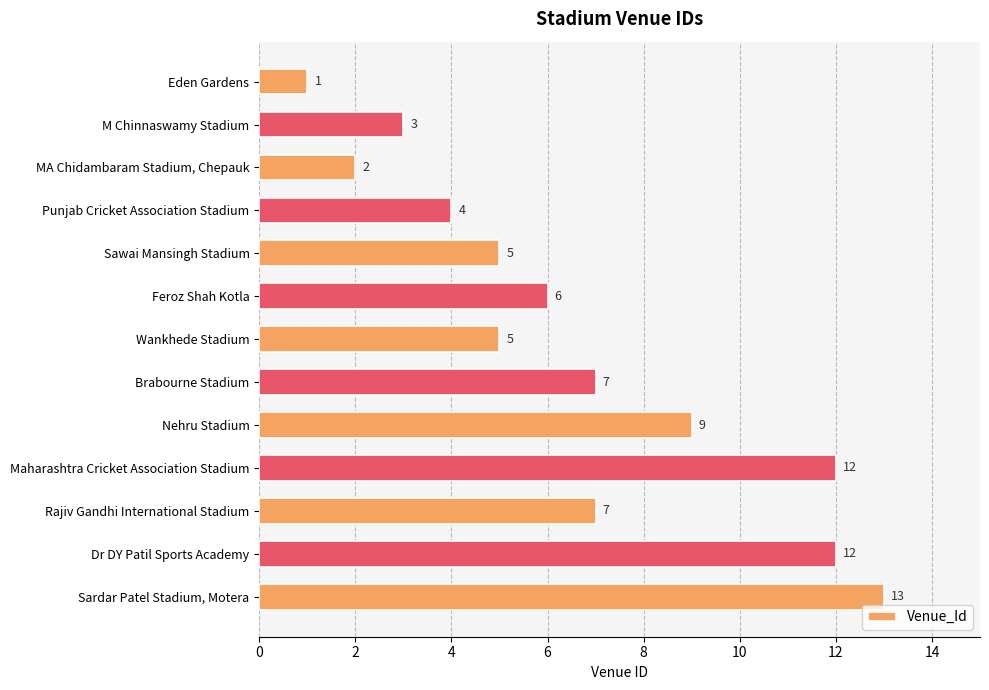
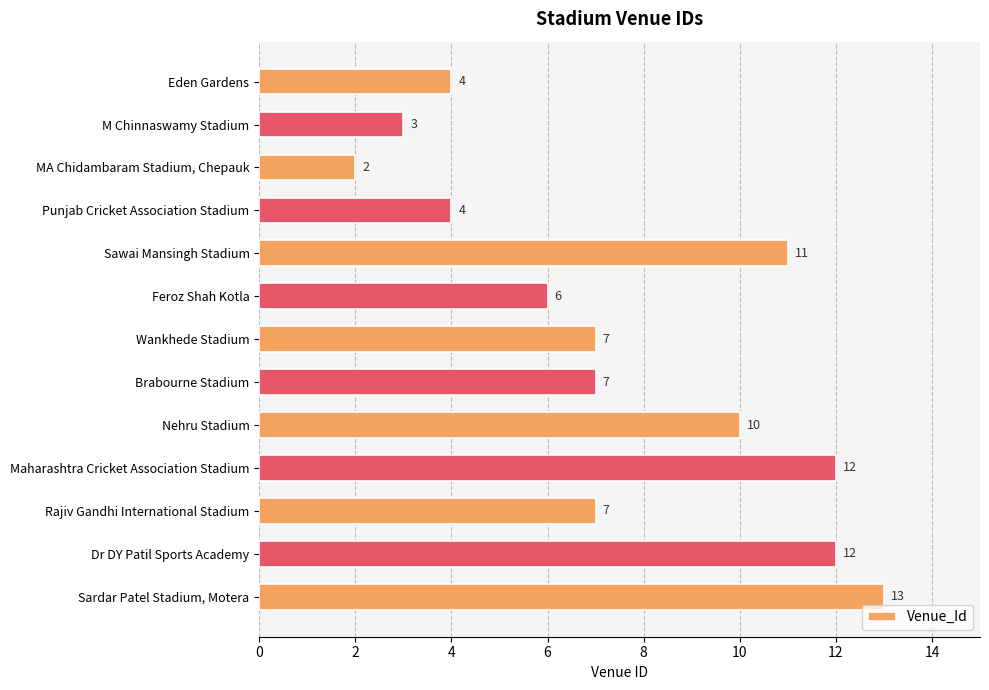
Eden Gardens: 1 -> 4
Sawai Mansingh Stadium: 5 -> 11
Wankhede Stadium: 5 -> 7
Nehru Stadium: 9 -> 10
